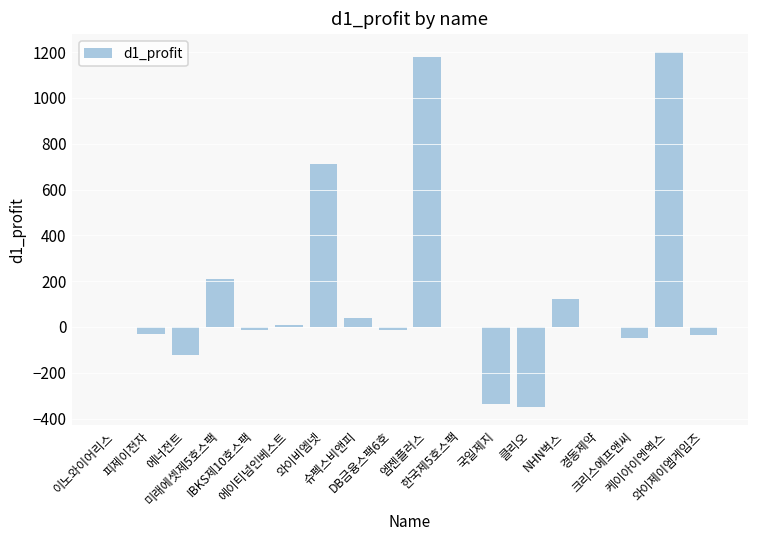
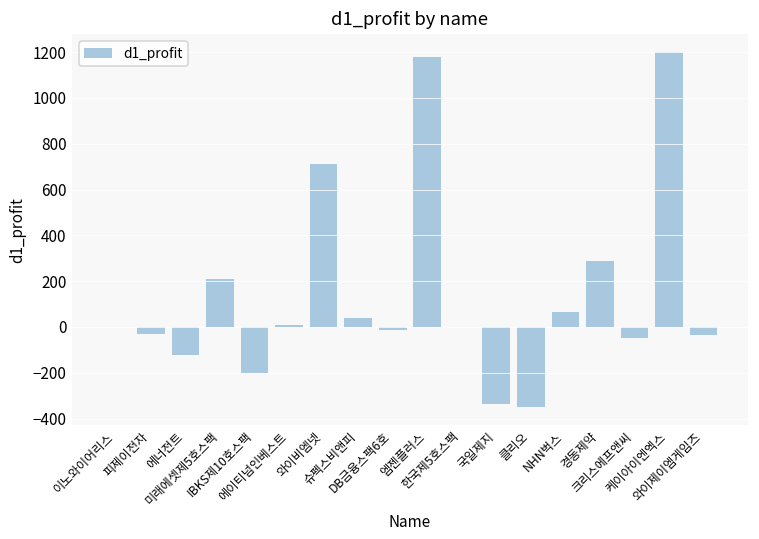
IBKS제10호스팩: -20 -> -200
NHN벅스: 120 -> 60
경동제약: 0 -> 290
